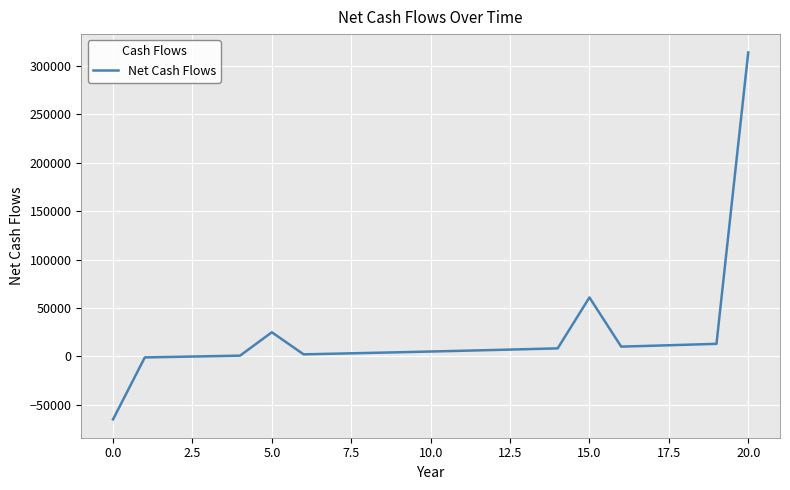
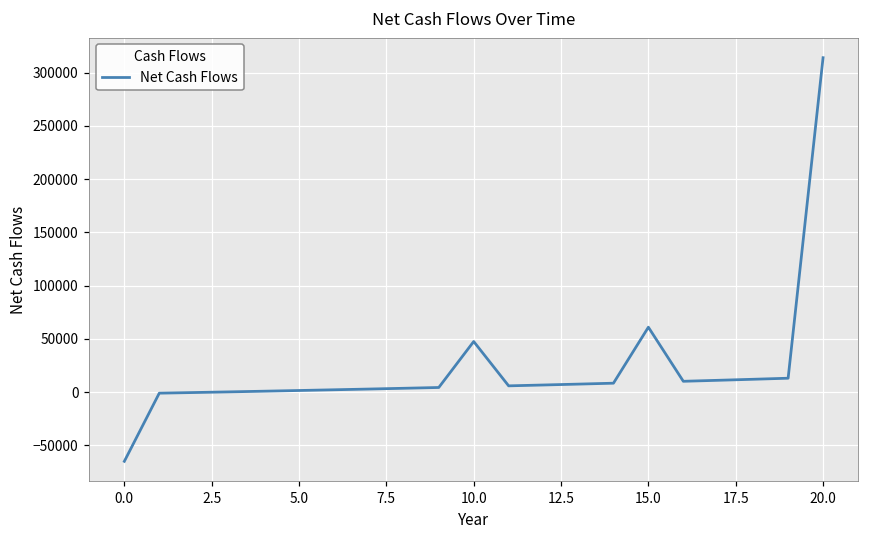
5.0: 20000 -> 0
10.0: 10000 -> 50000
